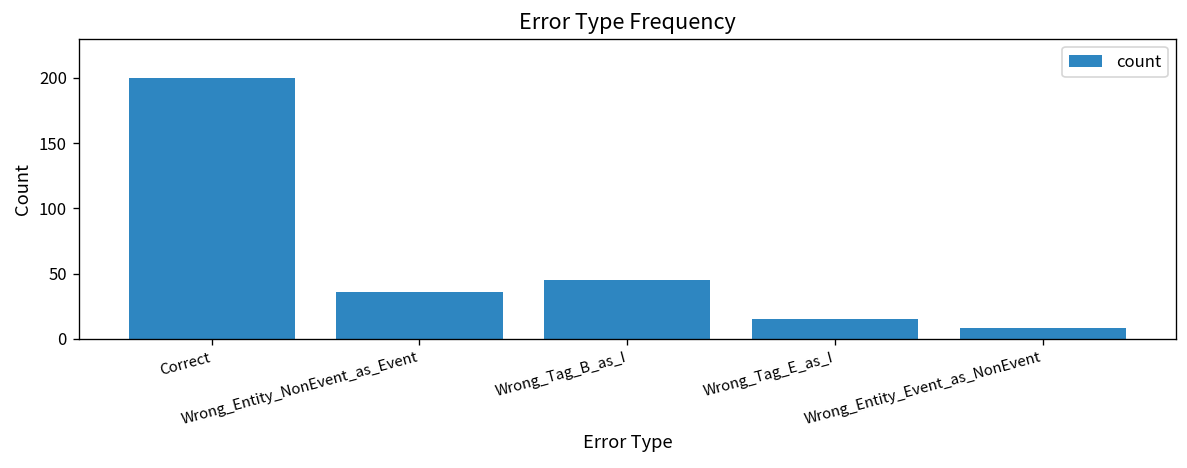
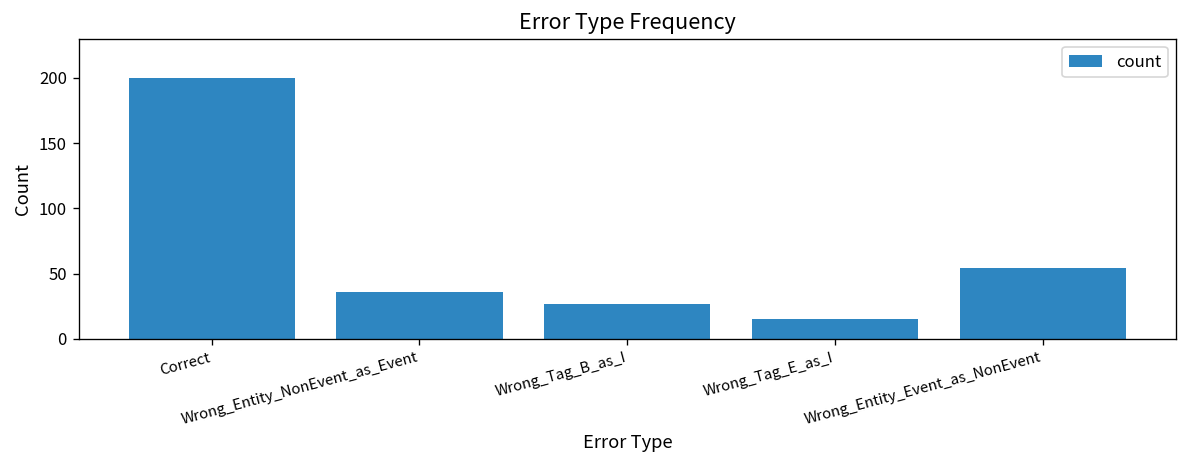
Wrong_Tag_B_as_I: 45 -> 27
Wrong_Entity_Event_as_NonEvent: 8 -> 54
